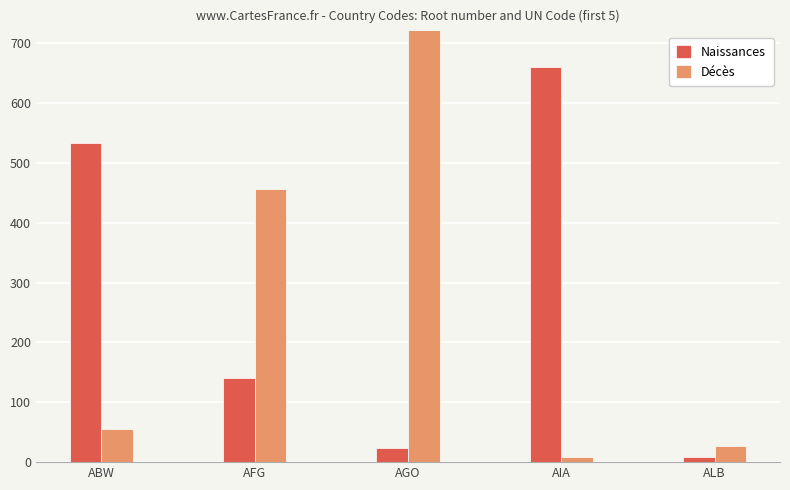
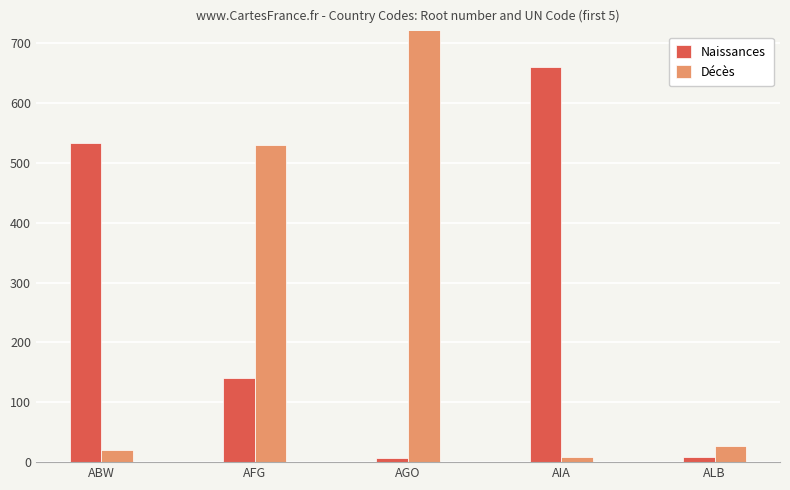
Décès, ABW: 60 -> 20
Décès, AFG: 460 -> 530
Naissances, AGO: 20 -> 10
